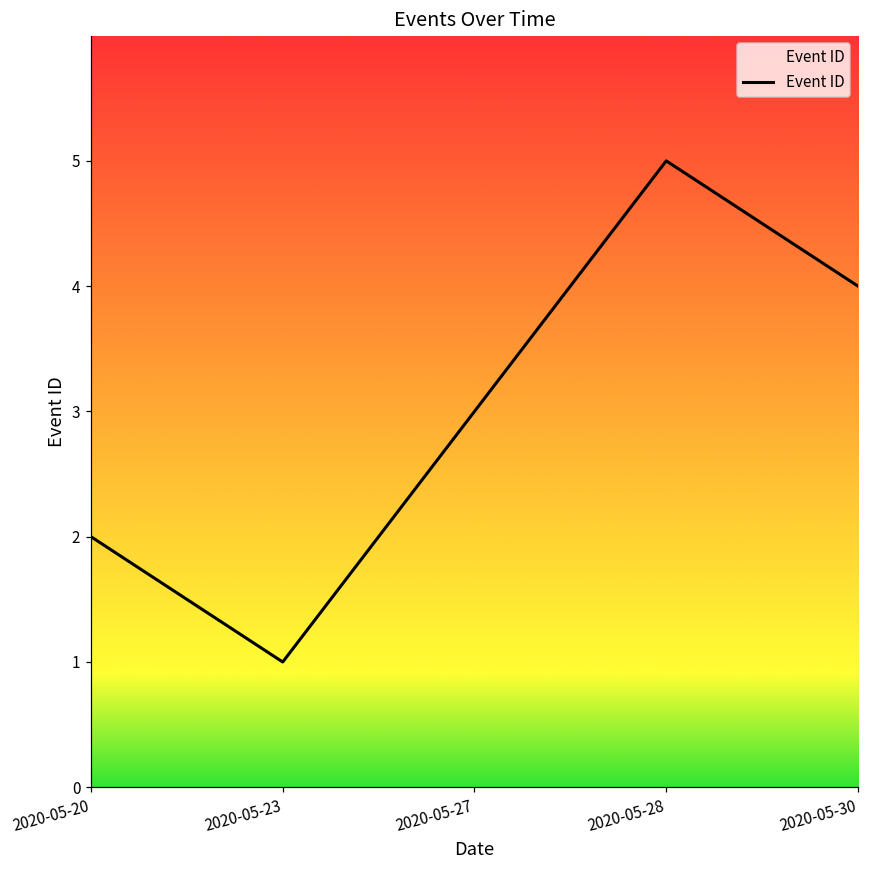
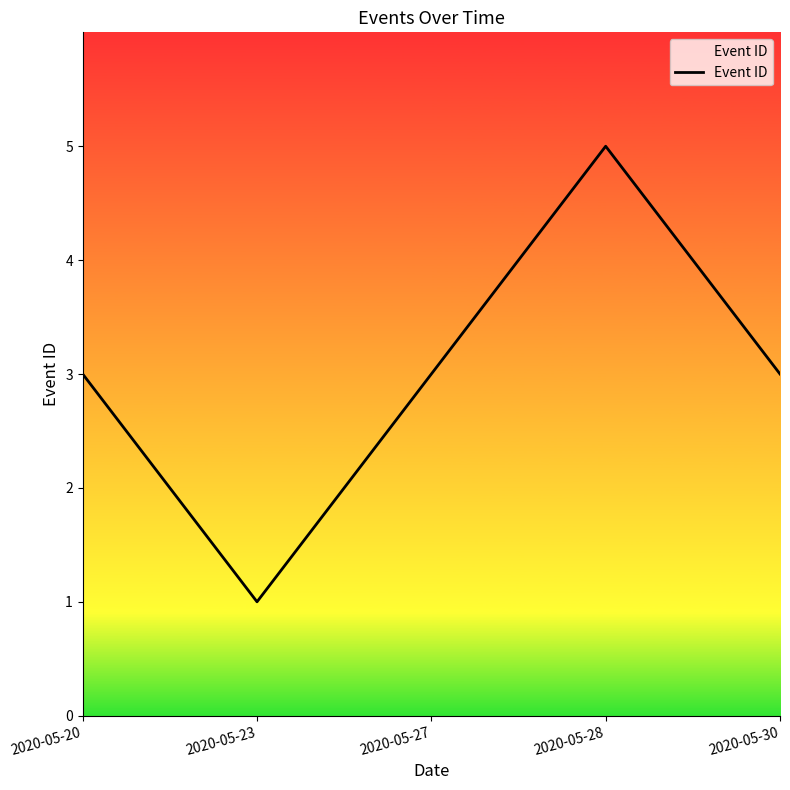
2020-05-20: 2 -> 3
2020-05-30: 4 -> 3
